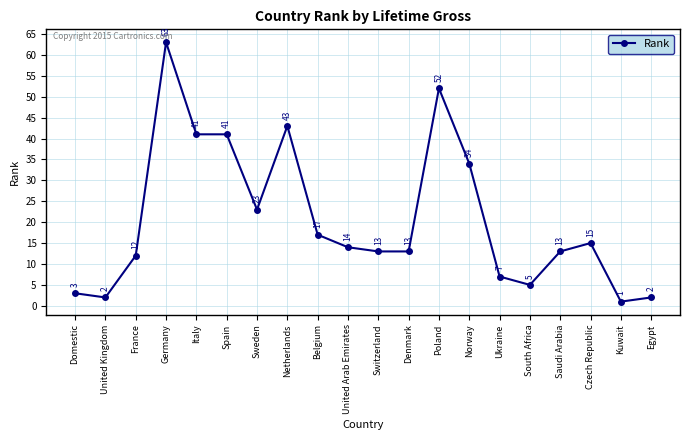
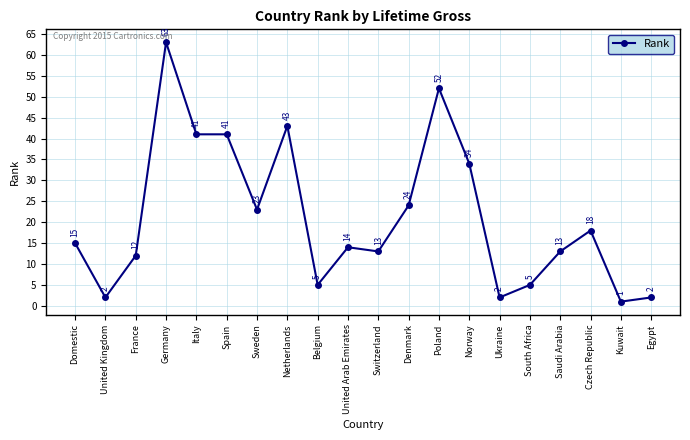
Domestic: 3 -> 15
Belgium: 17 -> 5
Denmark: 13 -> 24
Ukraine: 7 -> 2
Czech Republic: 15 -> 18
